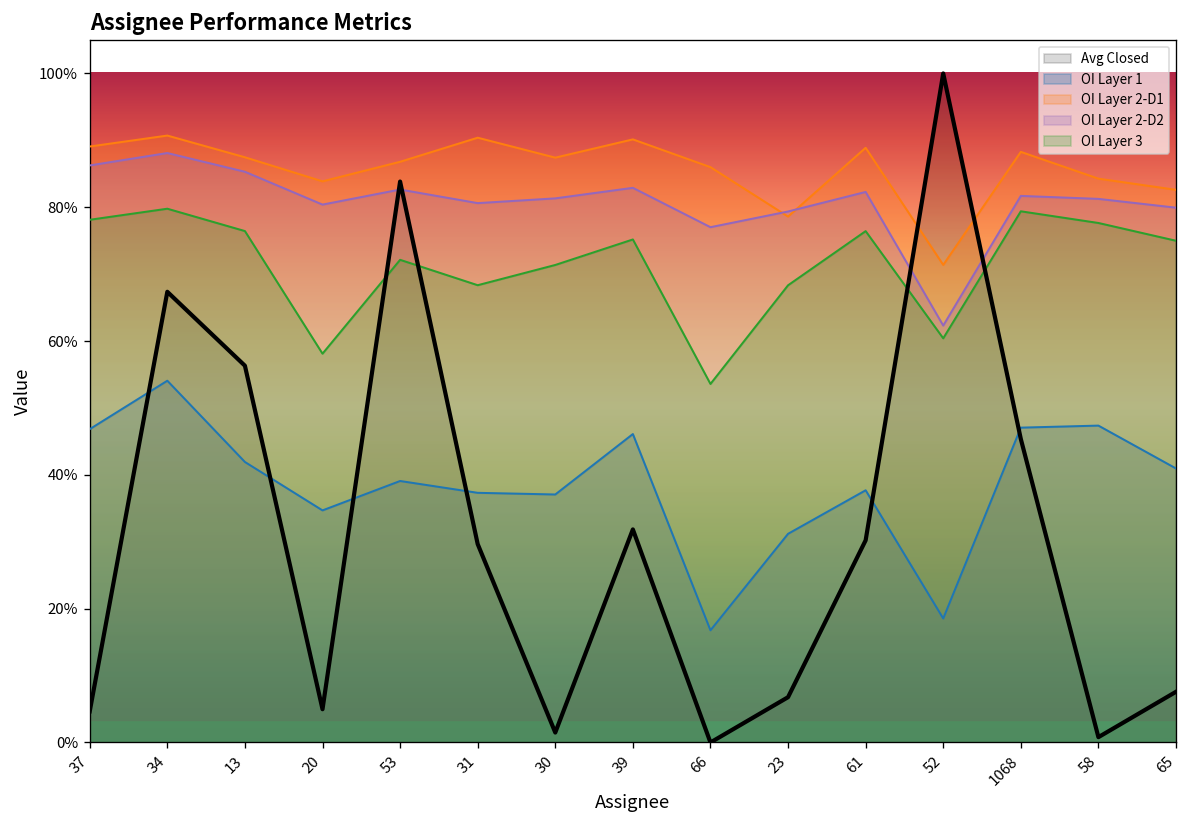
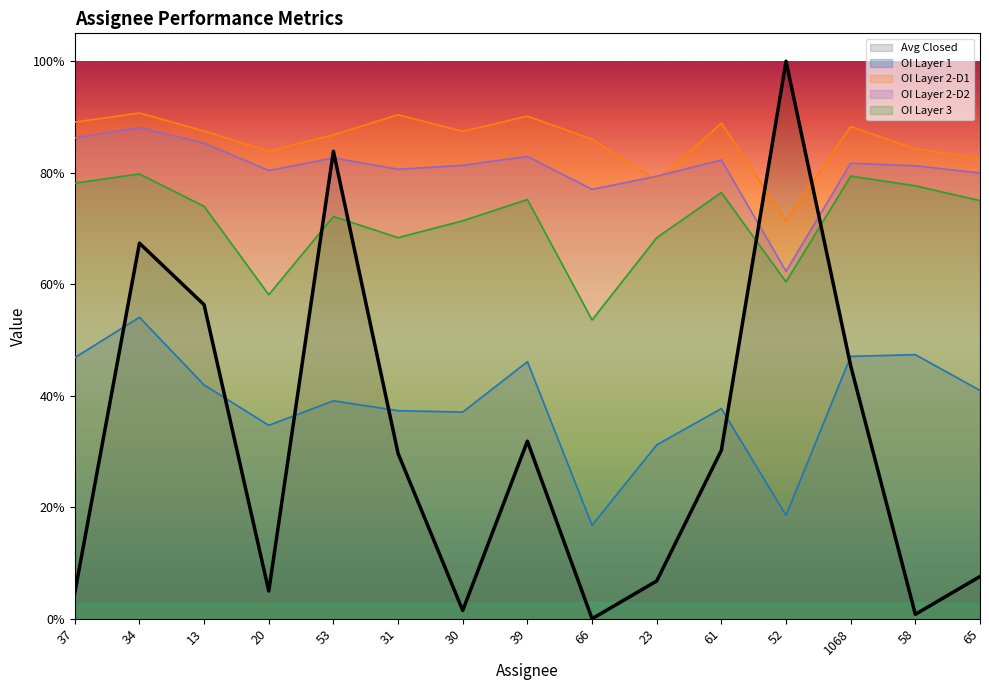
OI Layer 3, 13: 76% -> 74%
